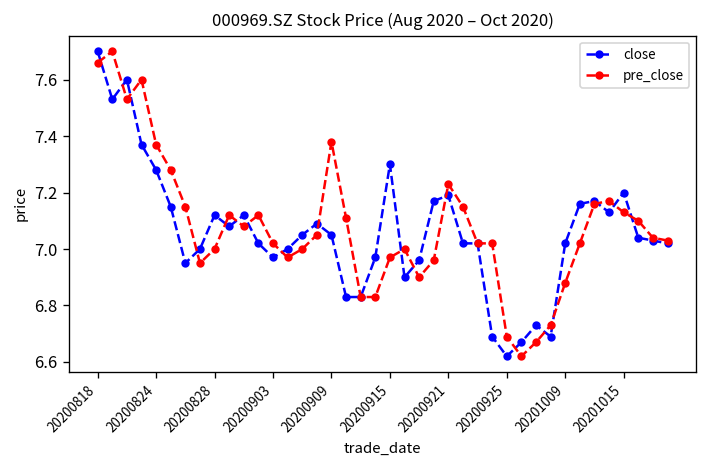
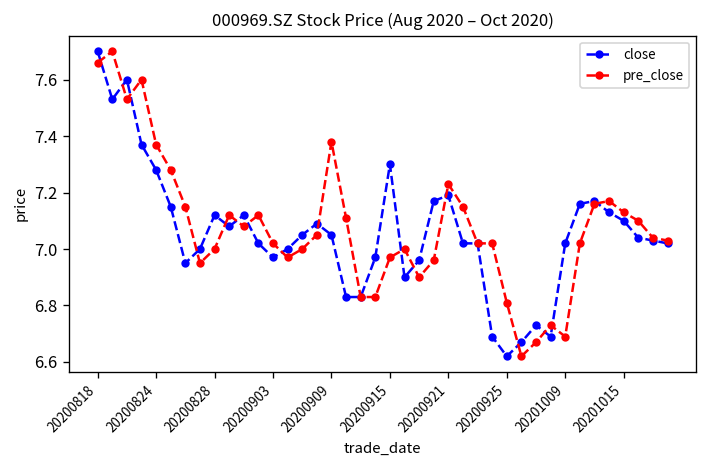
pre_close, 20200925: 6.69 -> 6.81
pre_close, 20201009: 6.88 -> 6.69
close, 20201015: 7.2 -> 7.1
